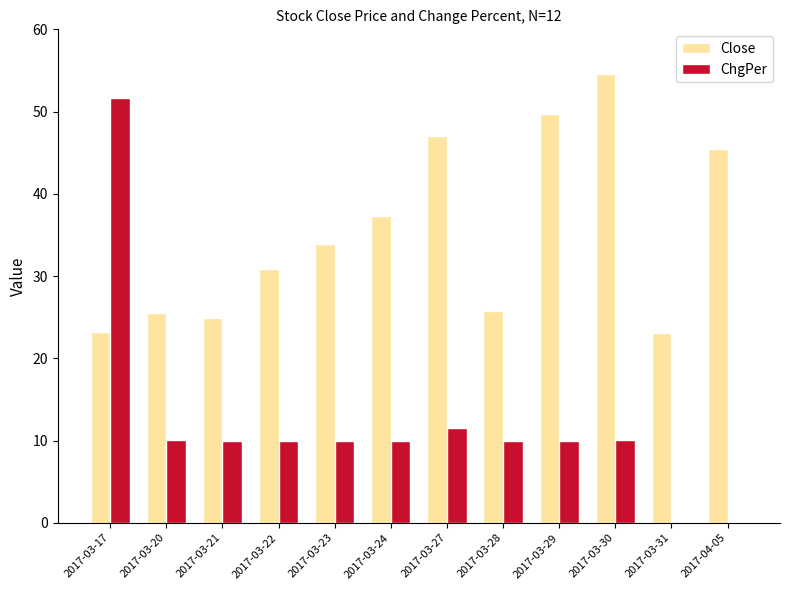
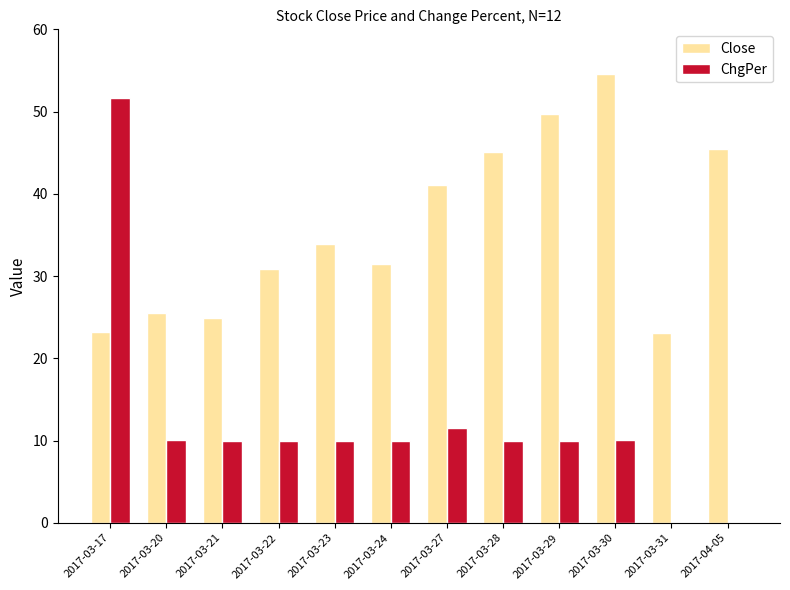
Close, 2017-03-24: 37 -> 31
Close, 2017-03-27: 47 -> 41
Close, 2017-03-28: 26 -> 45
